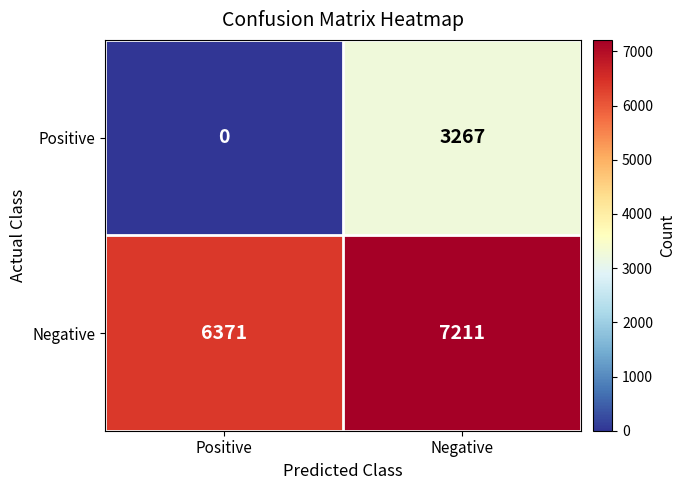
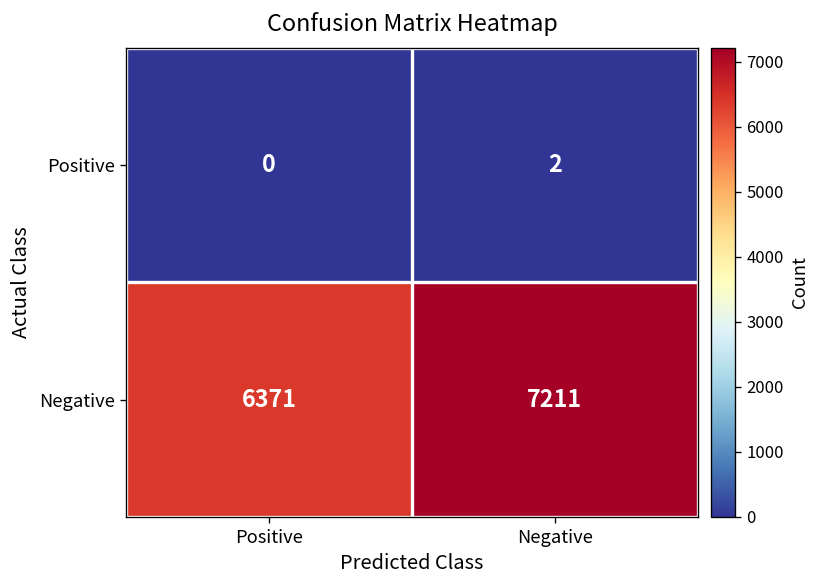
Positive, Negative: 3267 -> 2
